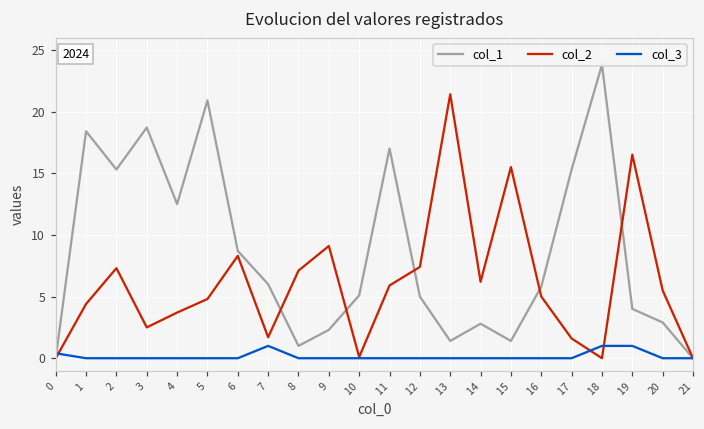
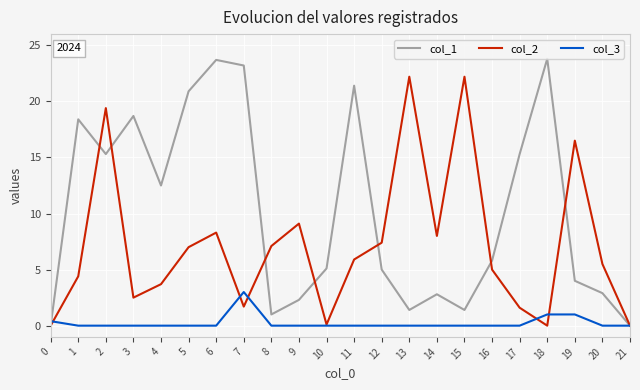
col_2, 2: 7.3 -> 19.4
col_2, 5: 4.8 -> 7.0
col_1, 6: 8.7 -> 23.7
col_1, 7: 6.0 -> 23.2
col_3, 7: 1 -> 3
col_1, 11: 17.0 -> 21.4
col_2, 13: 21.4 -> 22.2
col_2, 14: 6.2 -> 8.0
col_2, 15: 15.5 -> 22.2
